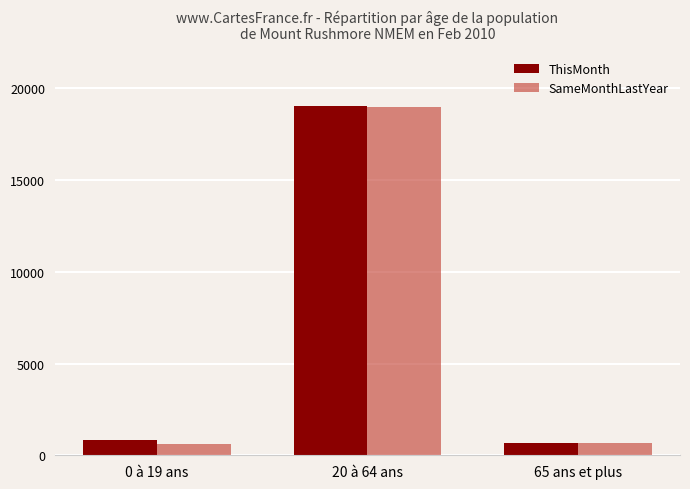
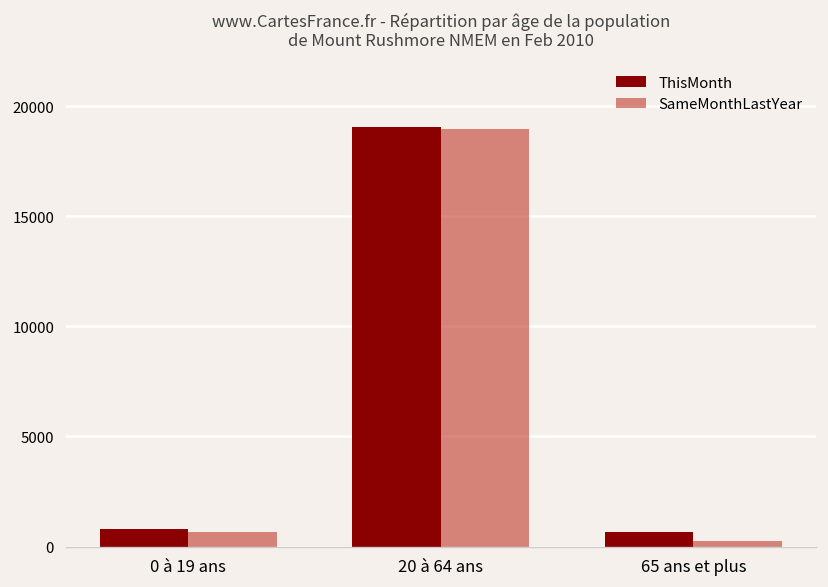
SameMonthLastYear, 65 ans et plus: 700 -> 200
